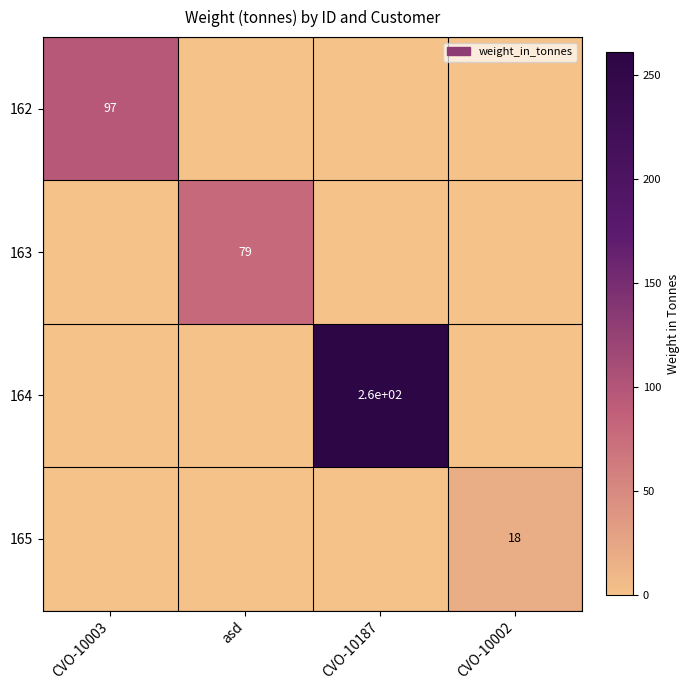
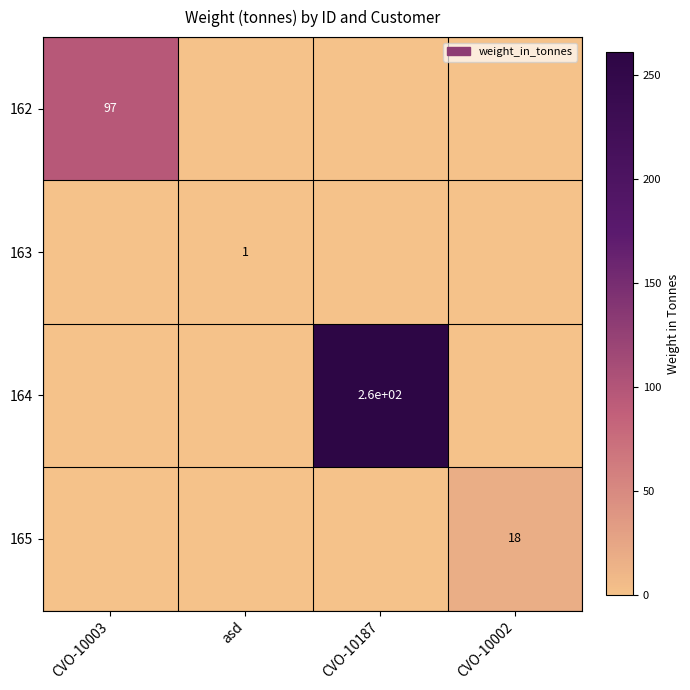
163, asd: 79 -> 1
